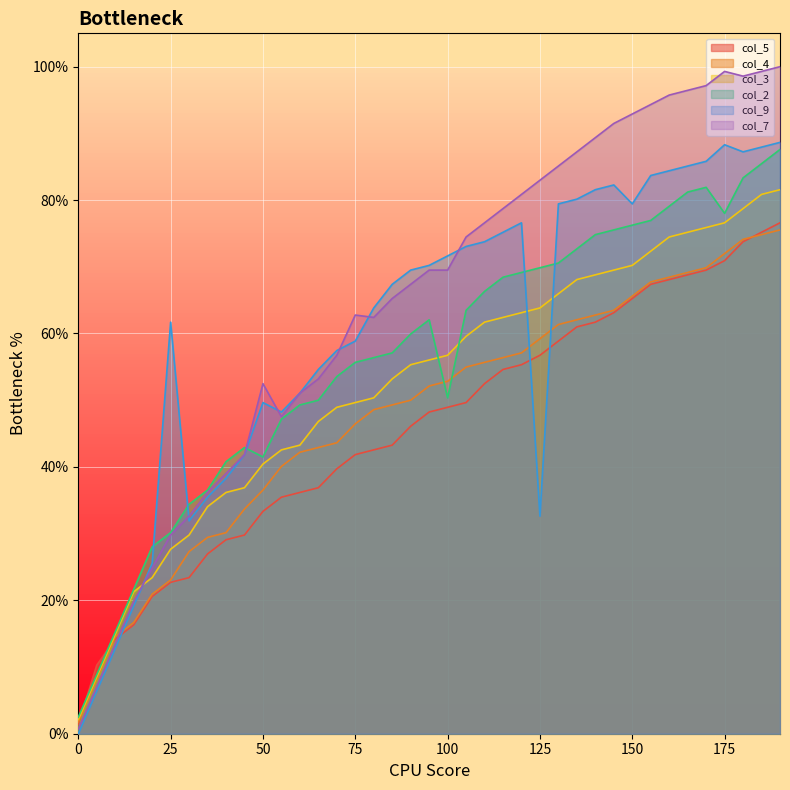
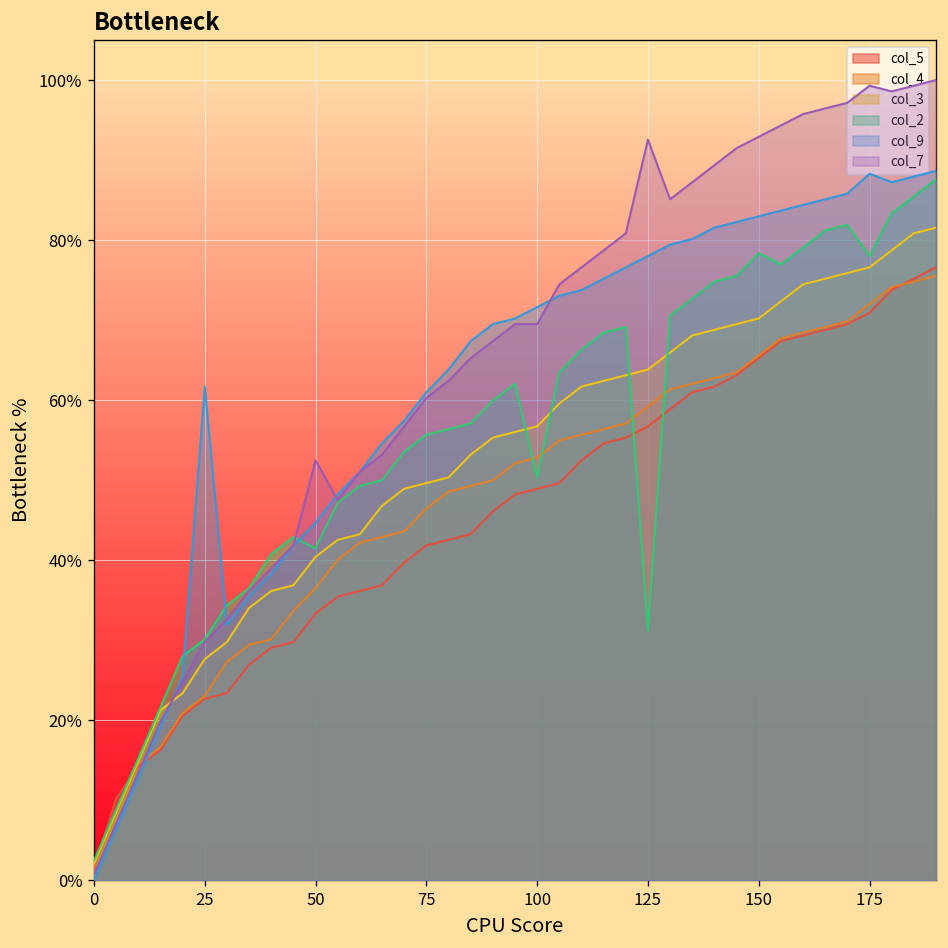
col_9, 50: 50% -> 45%
col_9, 75: 59% -> 61%
col_7, 75: 63% -> 60%
col_2, 125: 70% -> 31%
col_9, 125: 33% -> 78%
col_7, 125: 83% -> 93%
col_2, 150: 76% -> 78%
col_9, 150: 79% -> 83%
